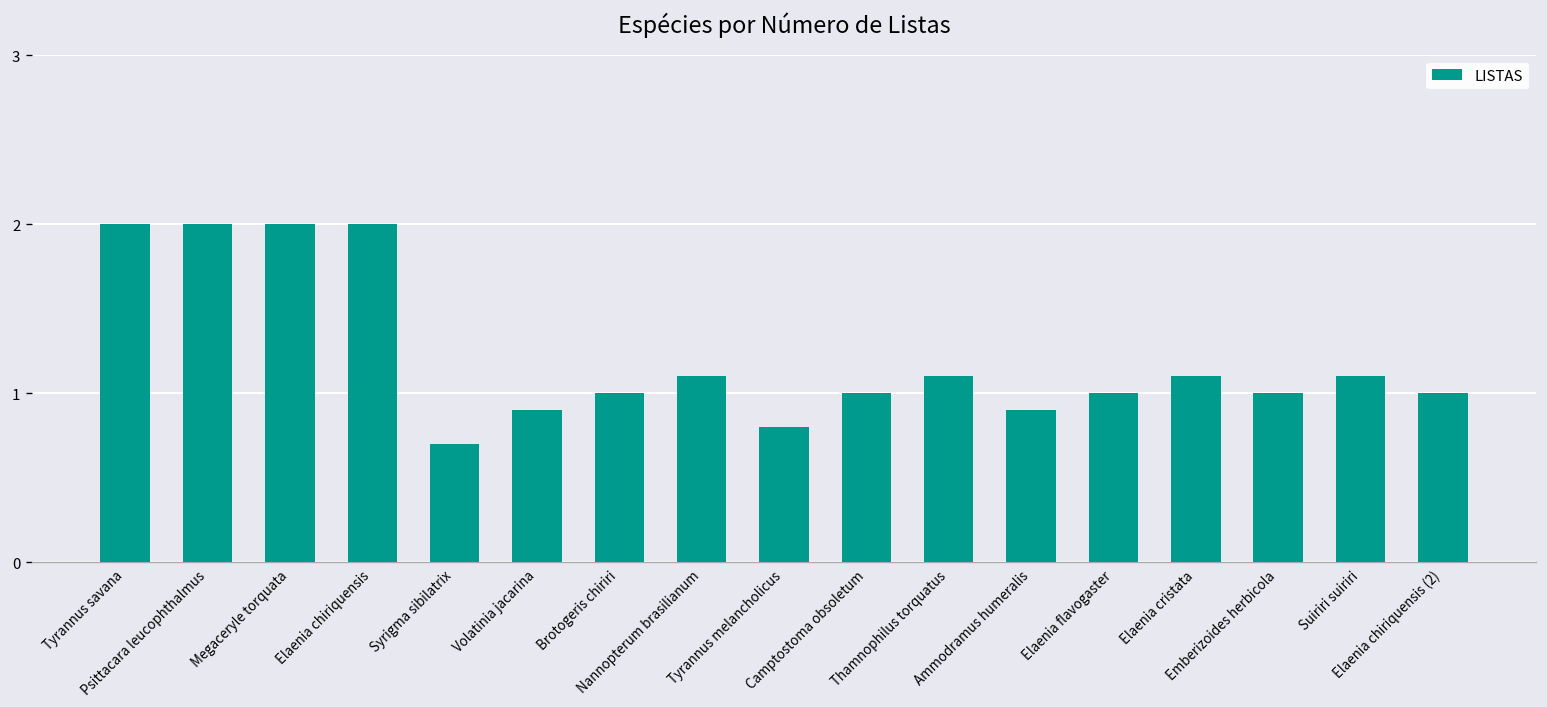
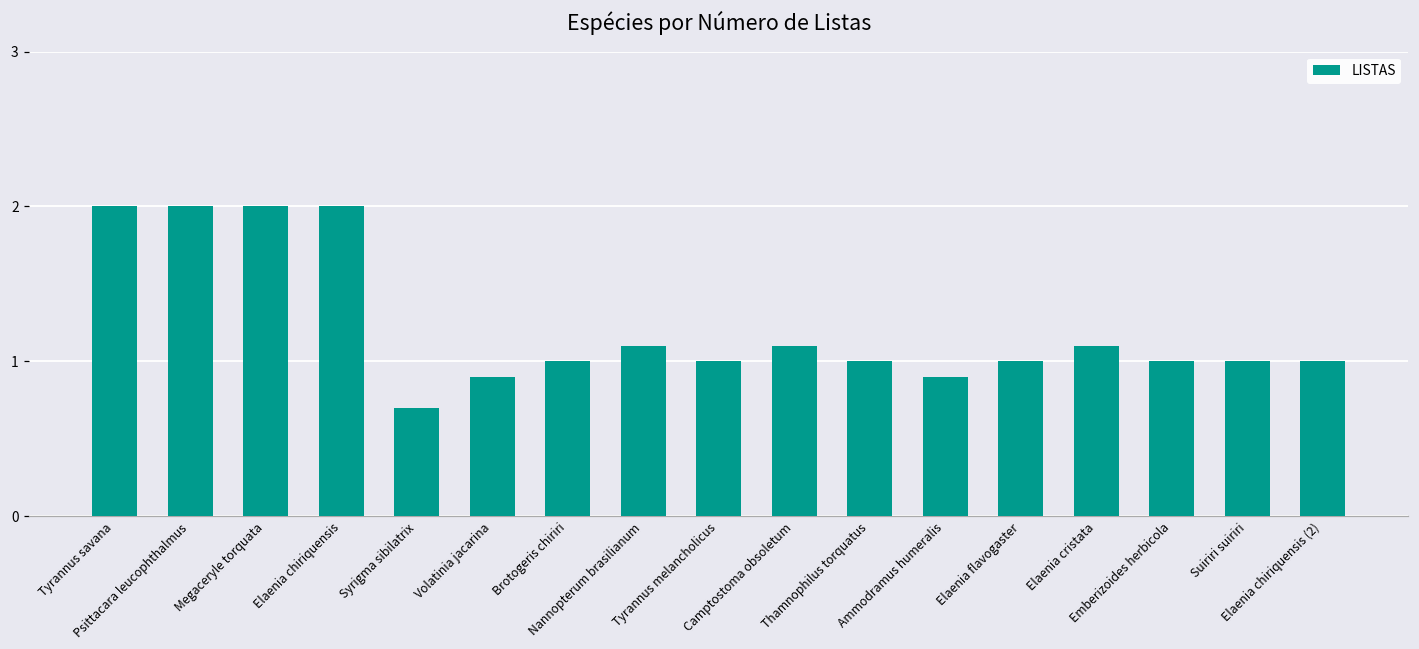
Tyrannus melancholicus: 0.8 -> 1.0
Camptostoma obsoletum: 1.0 -> 1.1
Thamnophilus torquatus: 1.1 -> 1.0
Suiriri suiriri: 1.1 -> 1.0
